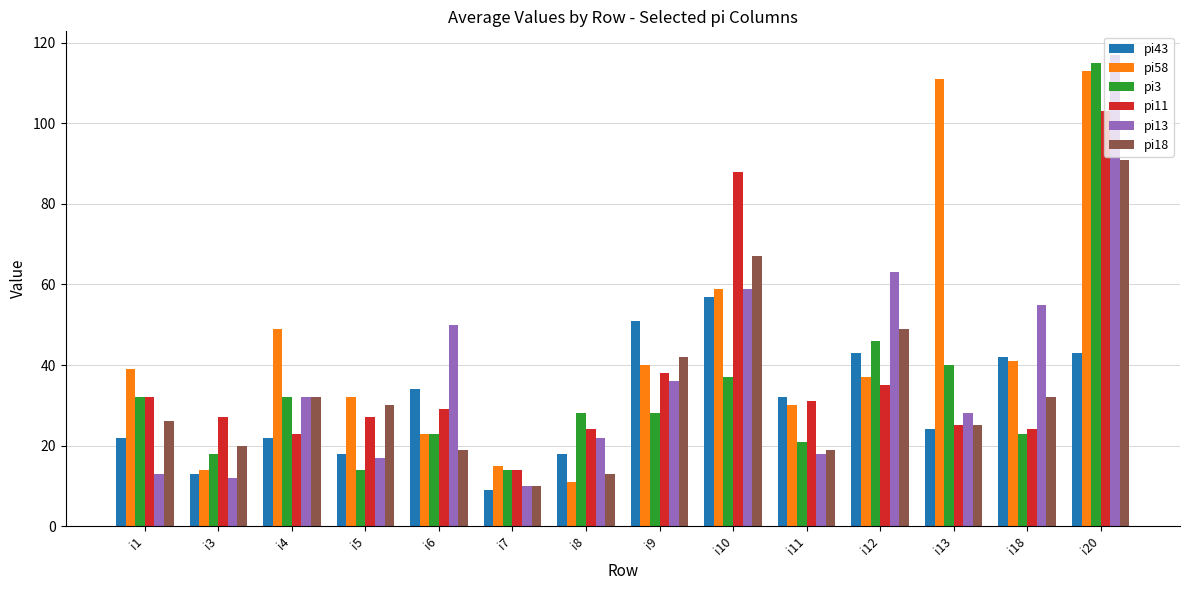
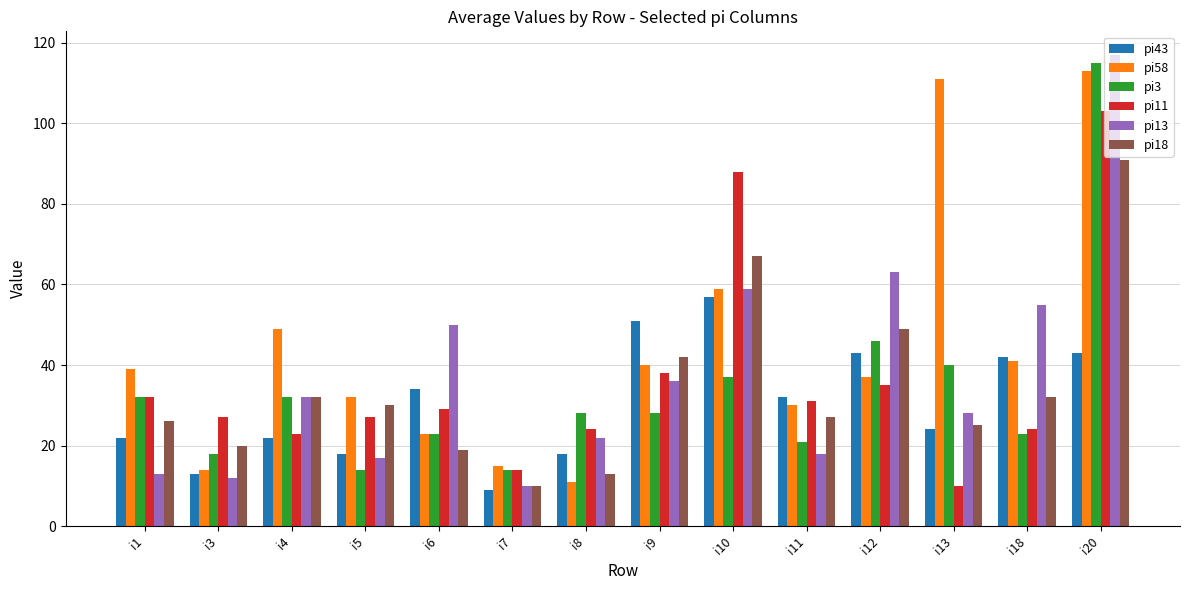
pi18, i11: 19 -> 27
pi11, i13: 25 -> 10
